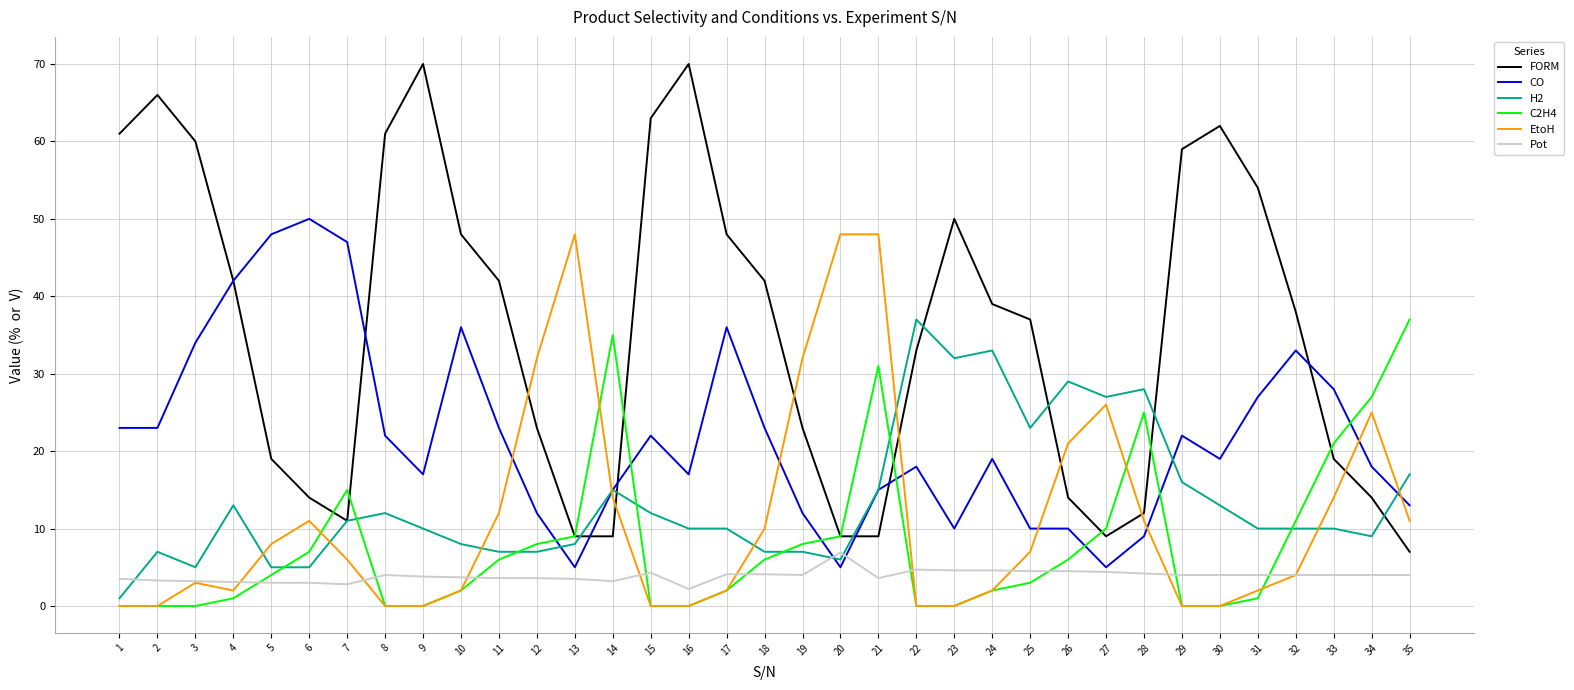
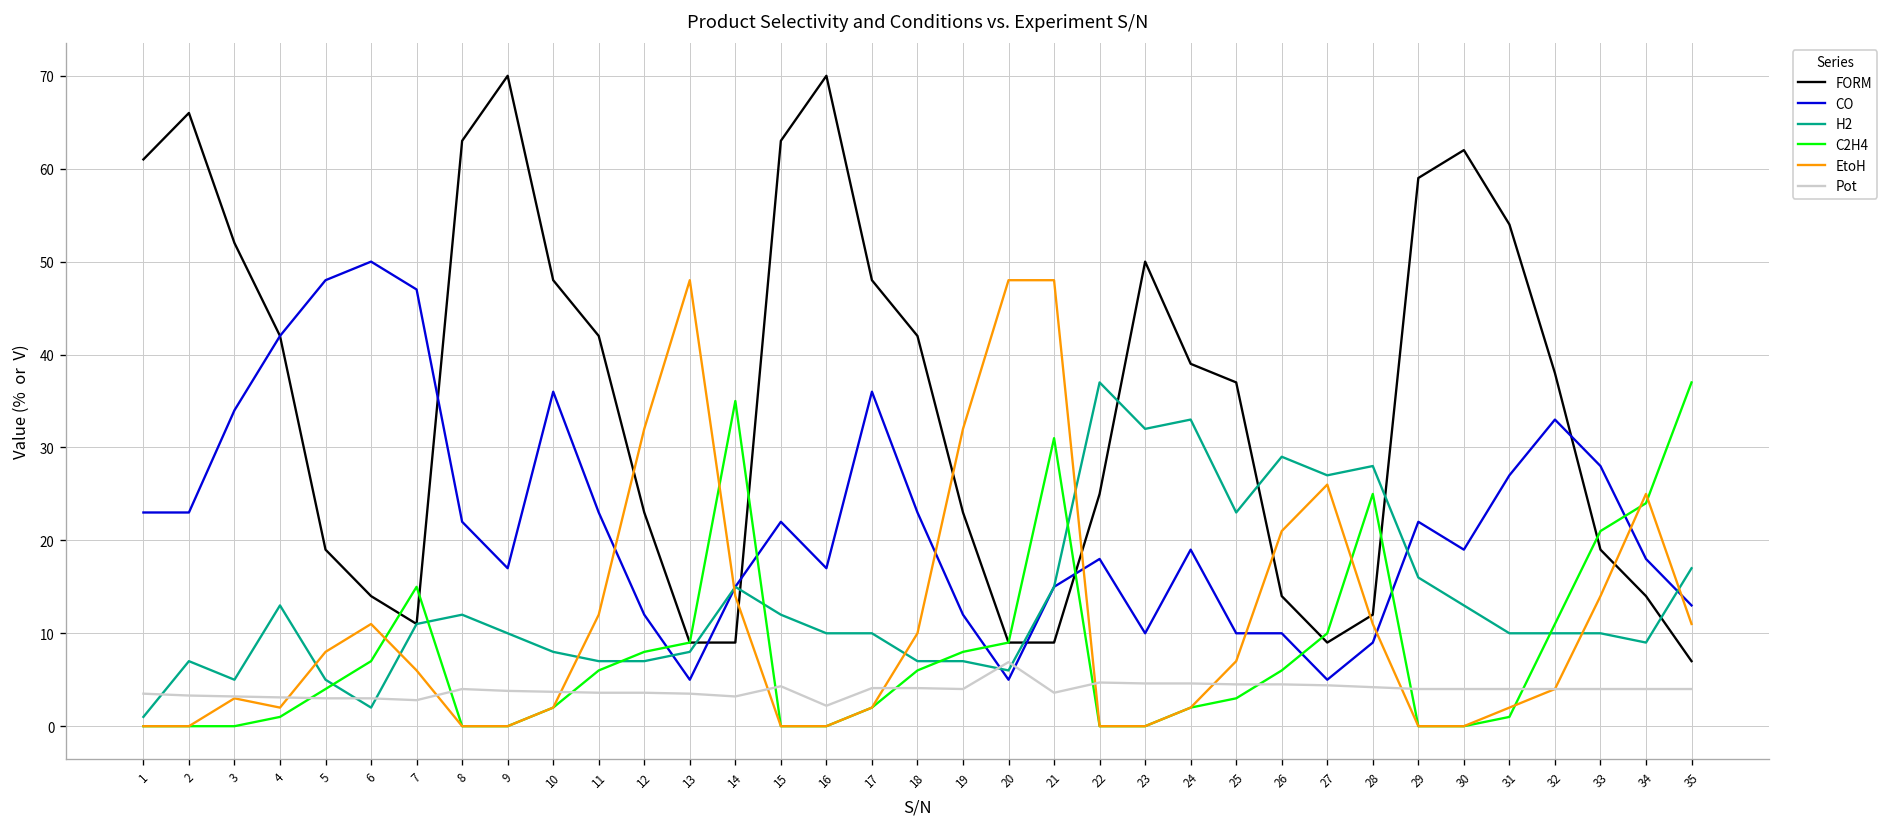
FORM, 3: 60 -> 52
H2, 6: 5 -> 2
FORM, 8: 61 -> 63
FORM, 22: 33 -> 25
C2H4, 34: 27 -> 24
